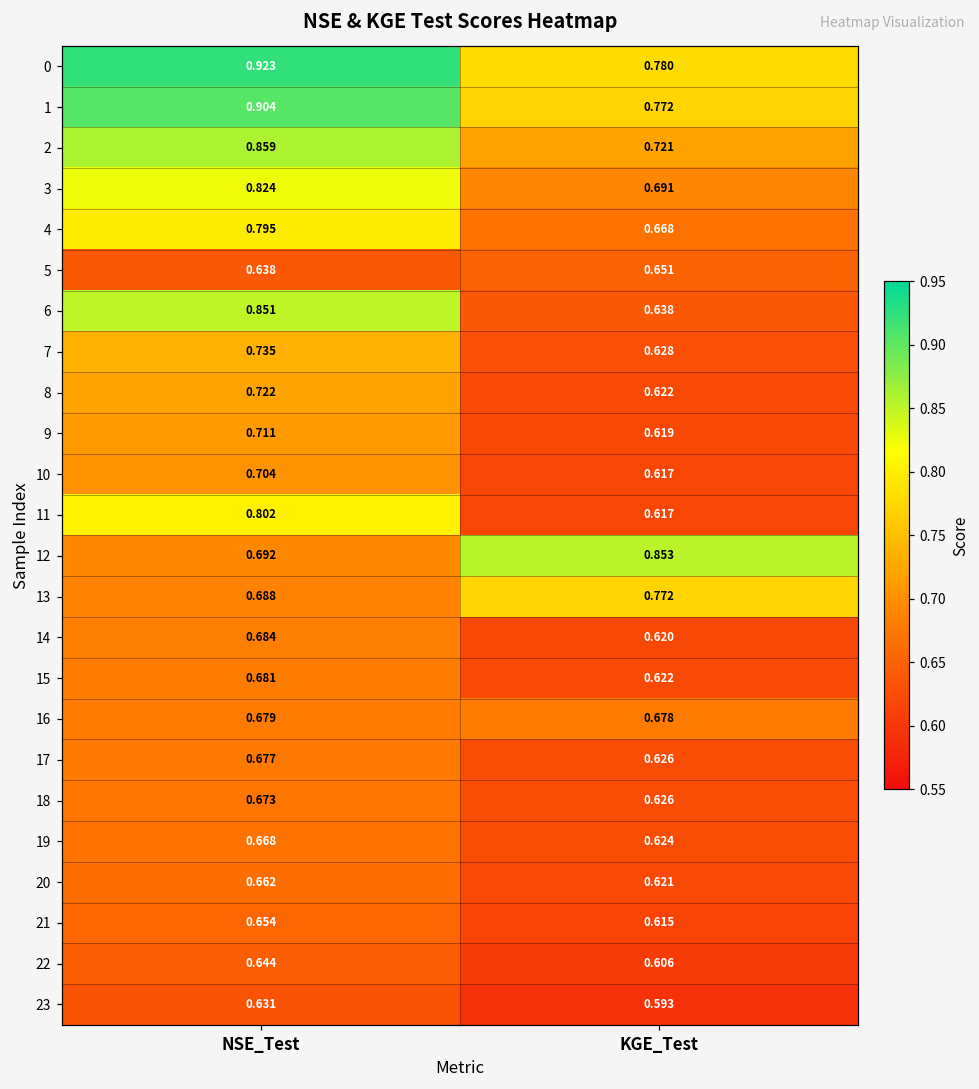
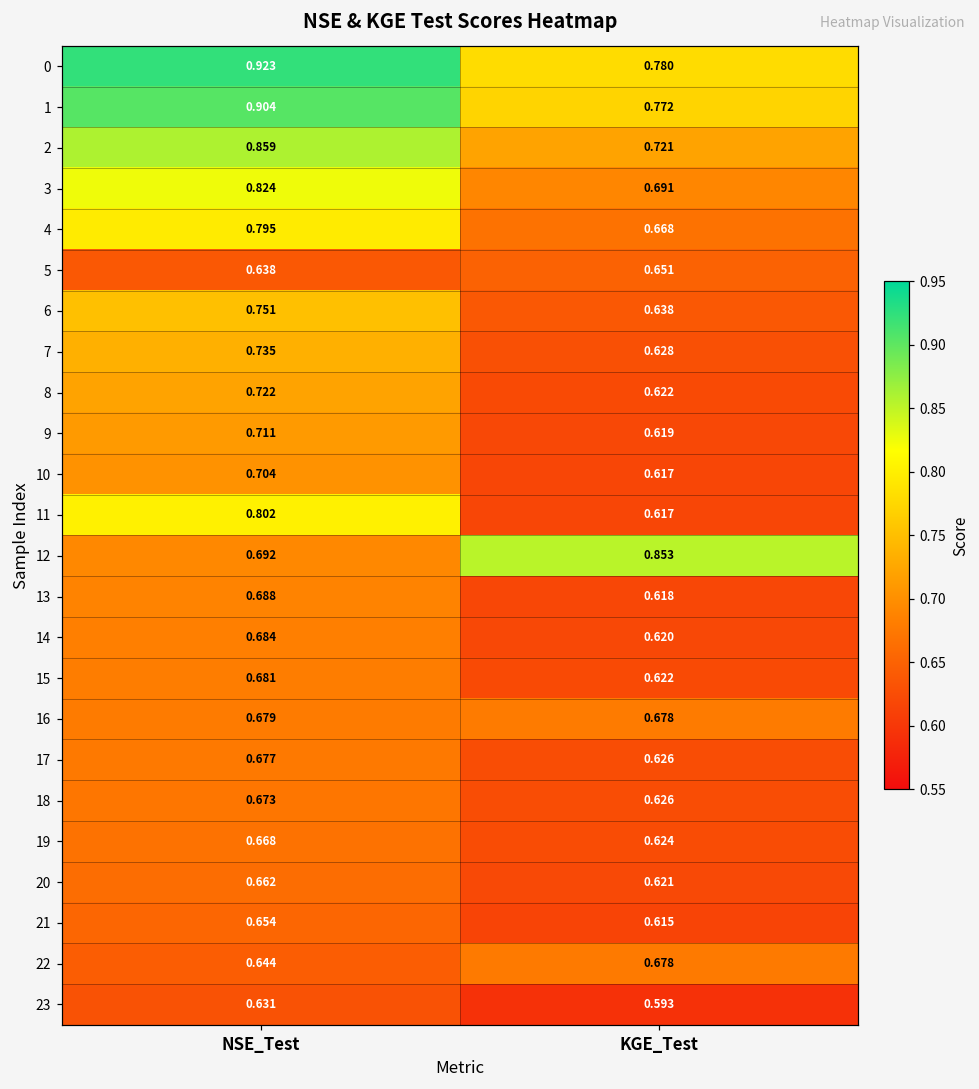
6, NSE_Test: 0.851 -> 0.751
13, KGE_Test: 0.772 -> 0.618
22, KGE_Test: 0.606 -> 0.678
